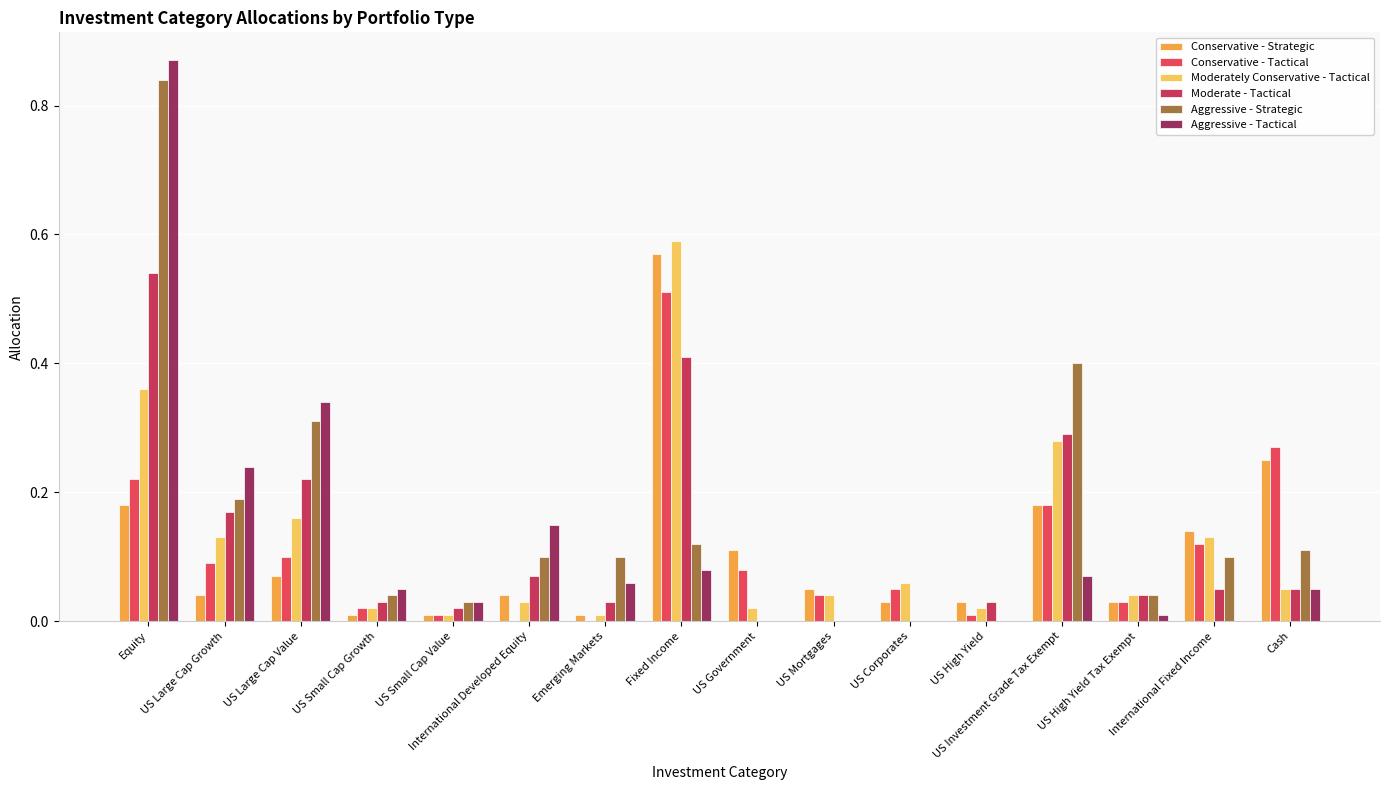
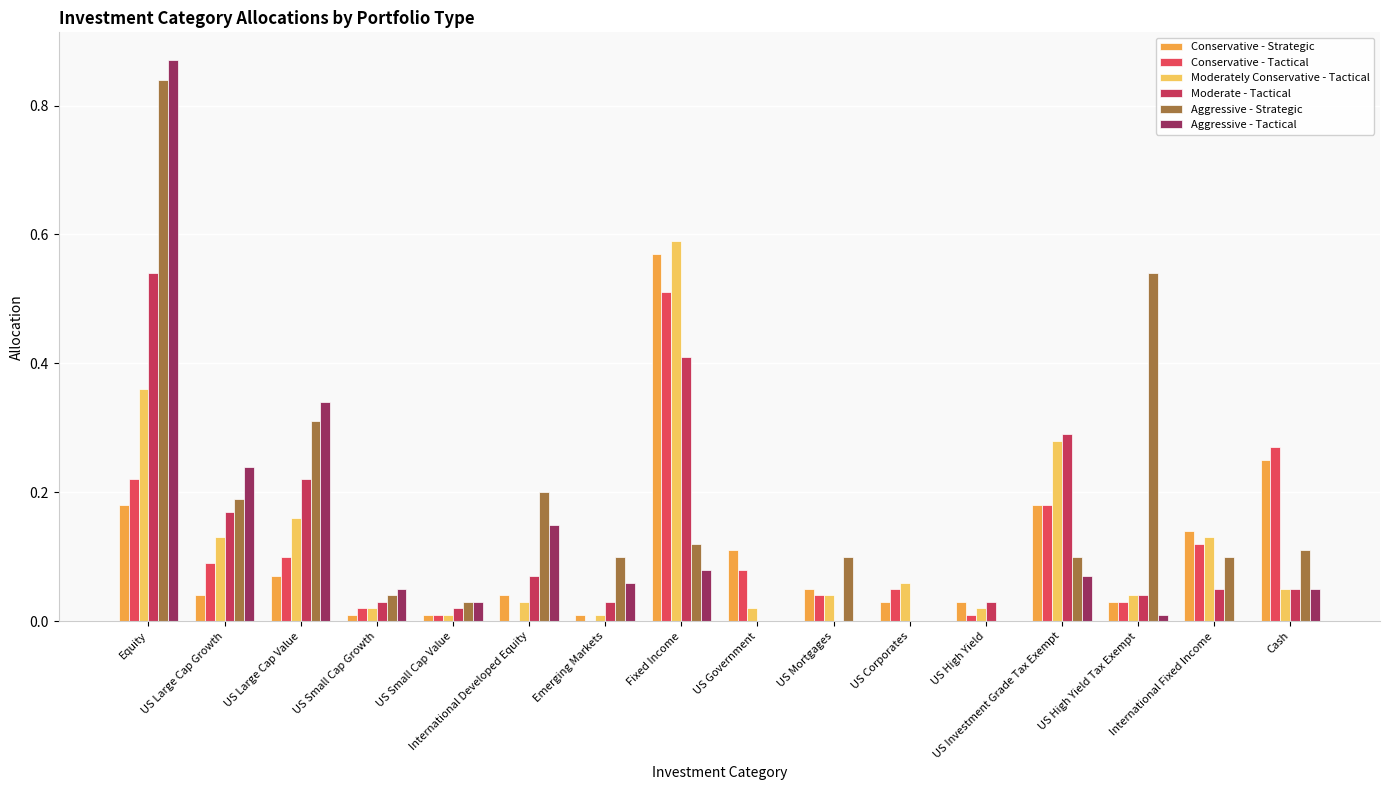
Aggressive - Strategic, International Developed Equity: 0.1 -> 0.2
Aggressive - Strategic, US Mortgages: 0.0 -> 0.1
Aggressive - Strategic, US Investment Grade Tax Exempt: 0.4 -> 0.1
Aggressive - Strategic, US High Yield Tax Exempt: 0.04 -> 0.54
